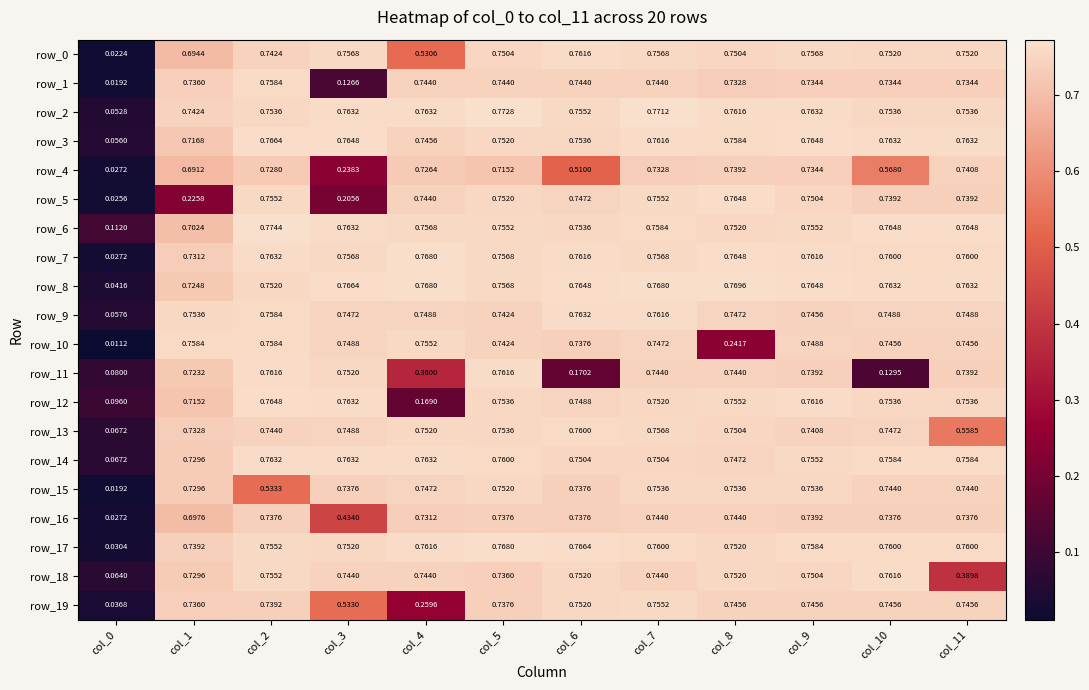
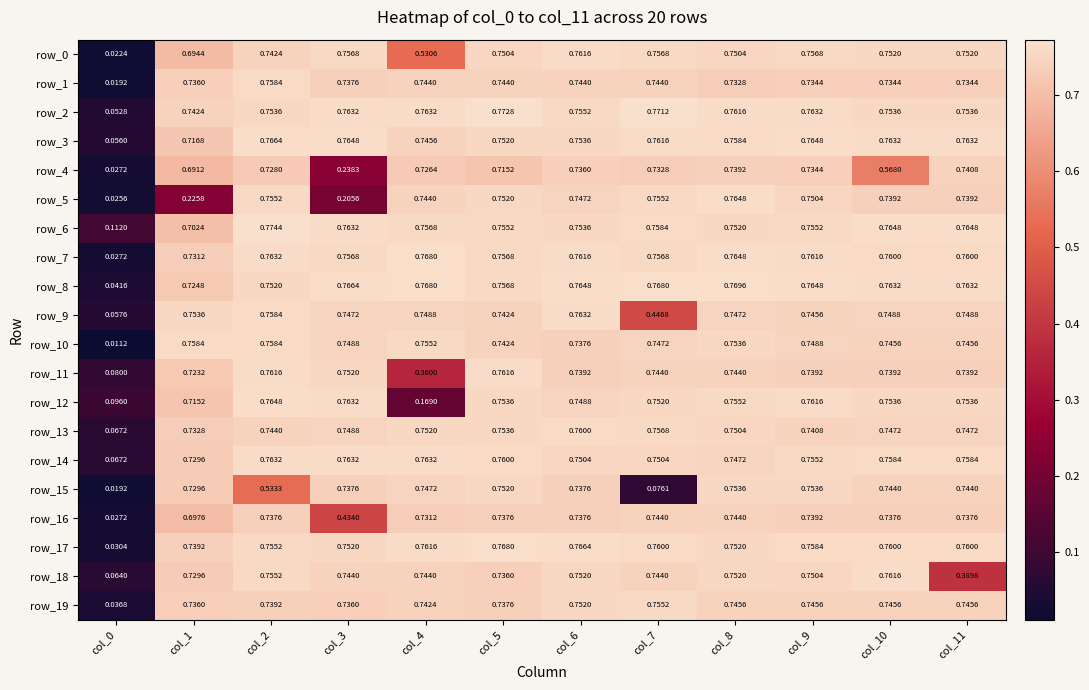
row_1, col_3: 0.1266 -> 0.7376
row_4, col_6: 0.5100 -> 0.7360
row_9, col_7: 0.7616 -> 0.4468
row_10, col_8: 0.2417 -> 0.7536
row_11, col_6: 0.1702 -> 0.7392
row_11, col_10: 0.1295 -> 0.7392
row_13, col_11: 0.5585 -> 0.7472
row_15, col_7: 0.7536 -> 0.0761
row_19, col_3: 0.5330 -> 0.7360
row_19, col_4: 0.2596 -> 0.7424
